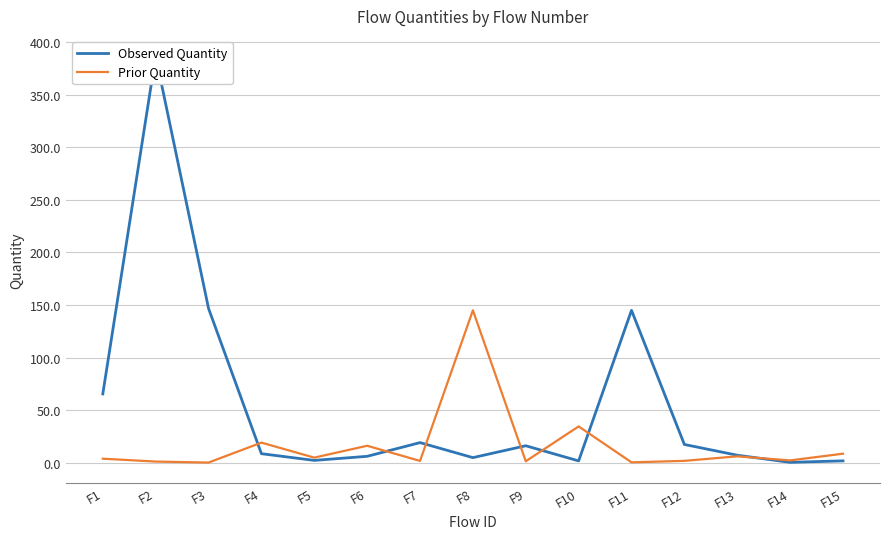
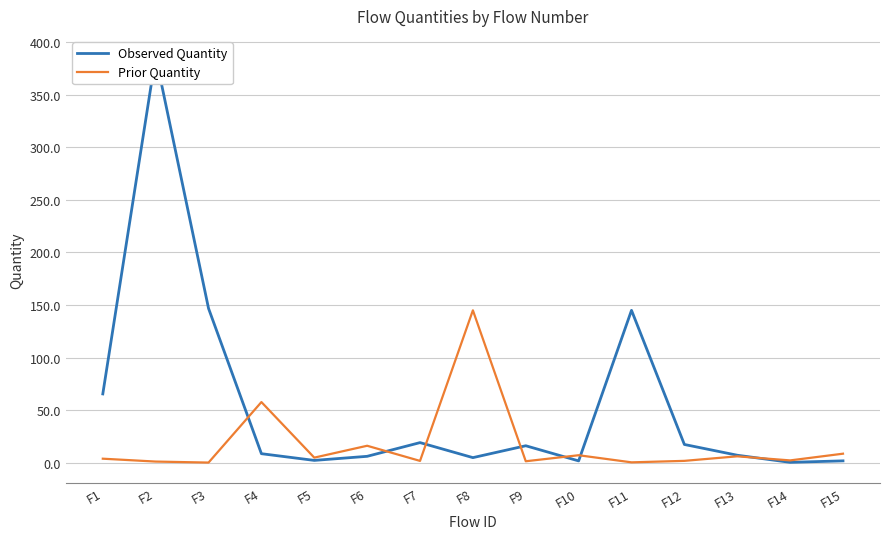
Prior Quantity, F4: 19 -> 58
Prior Quantity, F10: 35 -> 7
